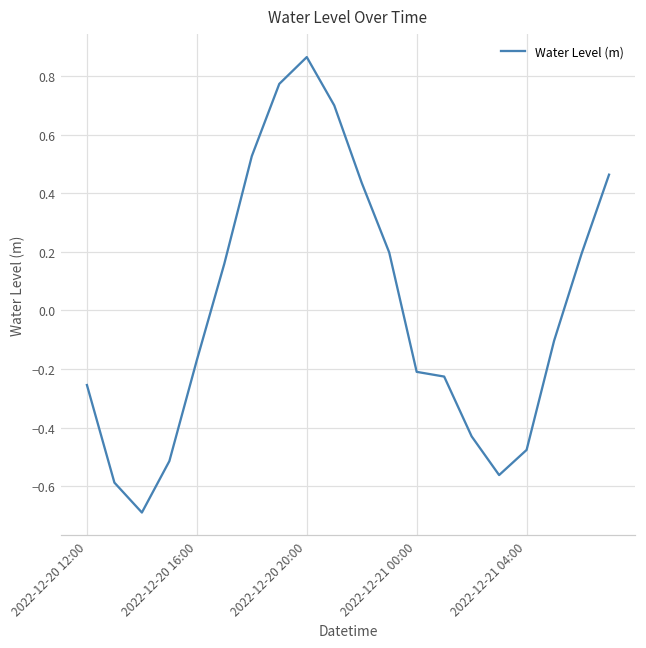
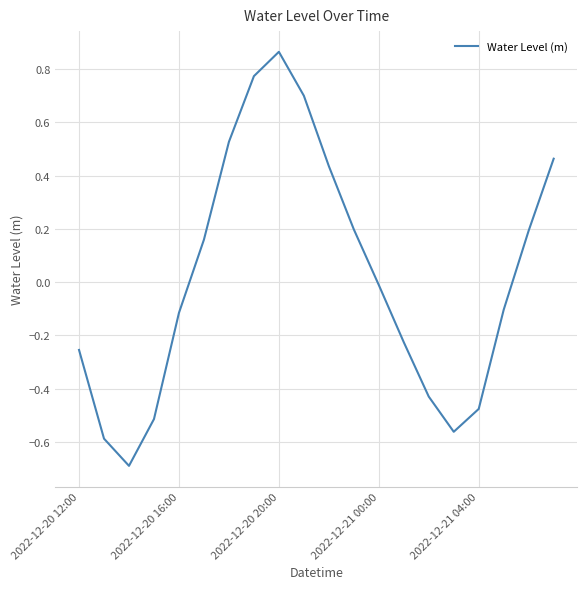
2022-12-20 16:00: -0.17 -> -0.12
2022-12-21 00:00: -0.21 -> -0.01
